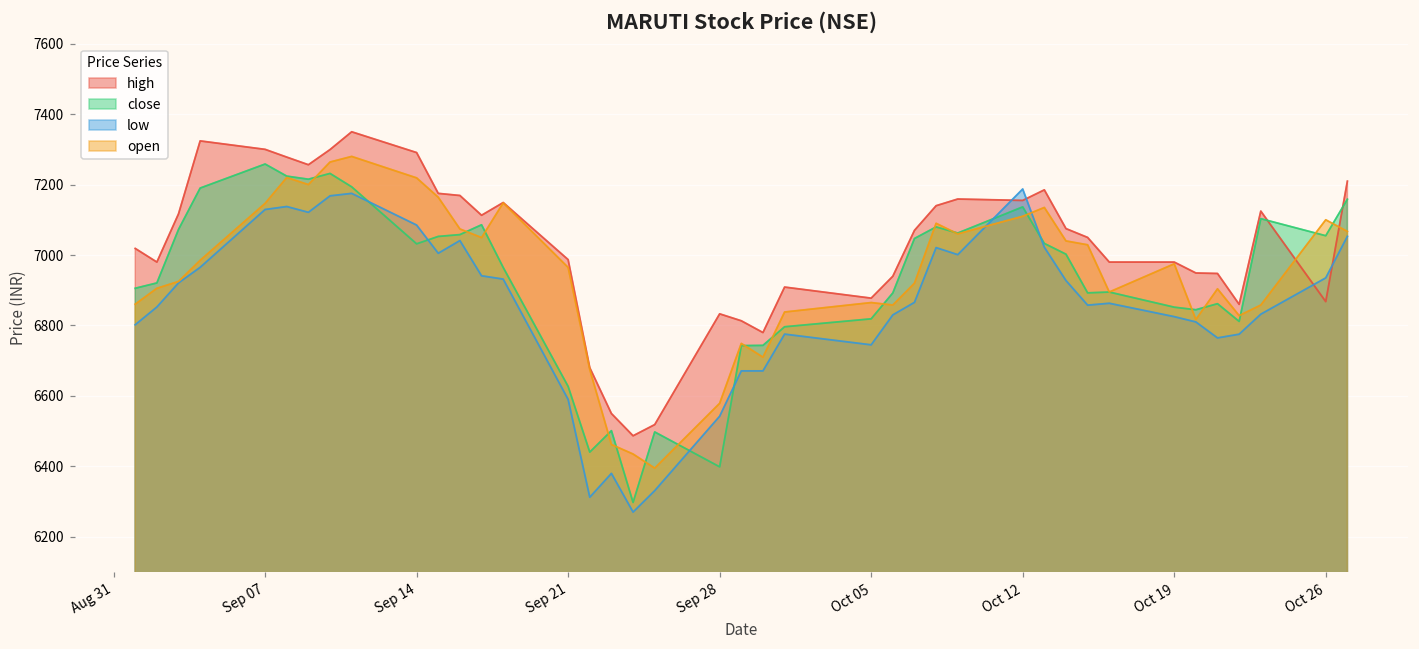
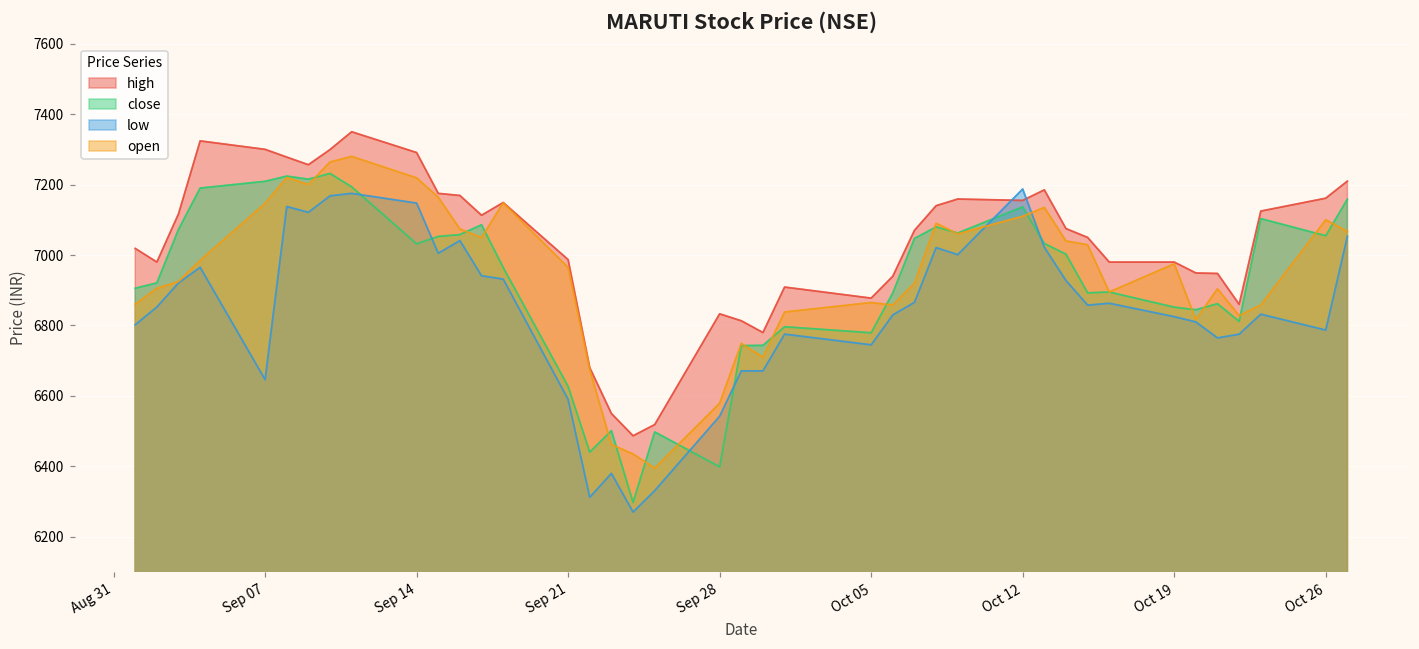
close, Sep 07: 7260 -> 7210
low, Sep 07: 7130 -> 6650
low, Sep 14: 7090 -> 7150
close, Oct 05: 6820 -> 6780
high, Oct 26: 6870 -> 7160
low, Oct 26: 6940 -> 6790
